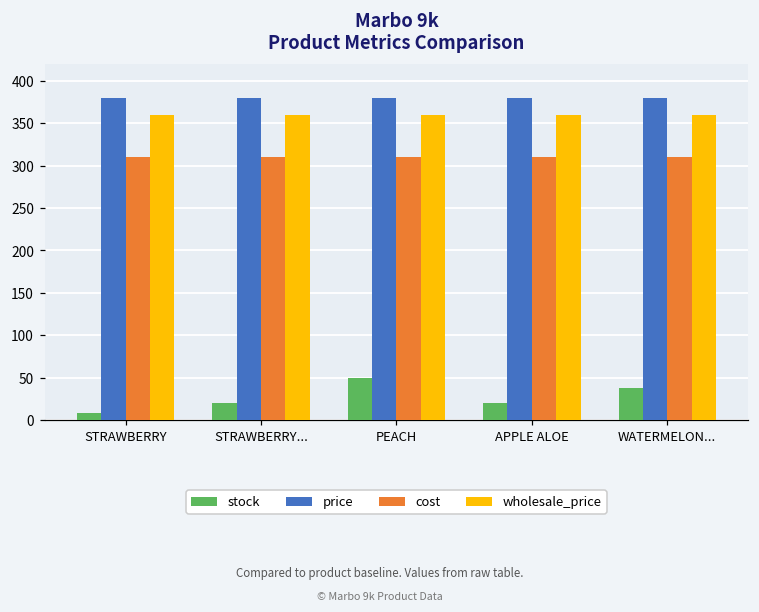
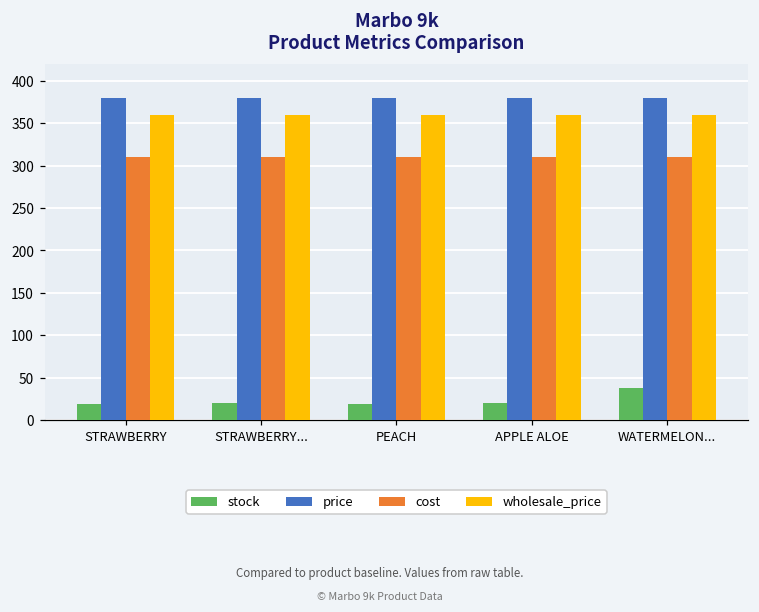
stock, STRAWBERRY: 10 -> 20
stock, PEACH: 50 -> 20
